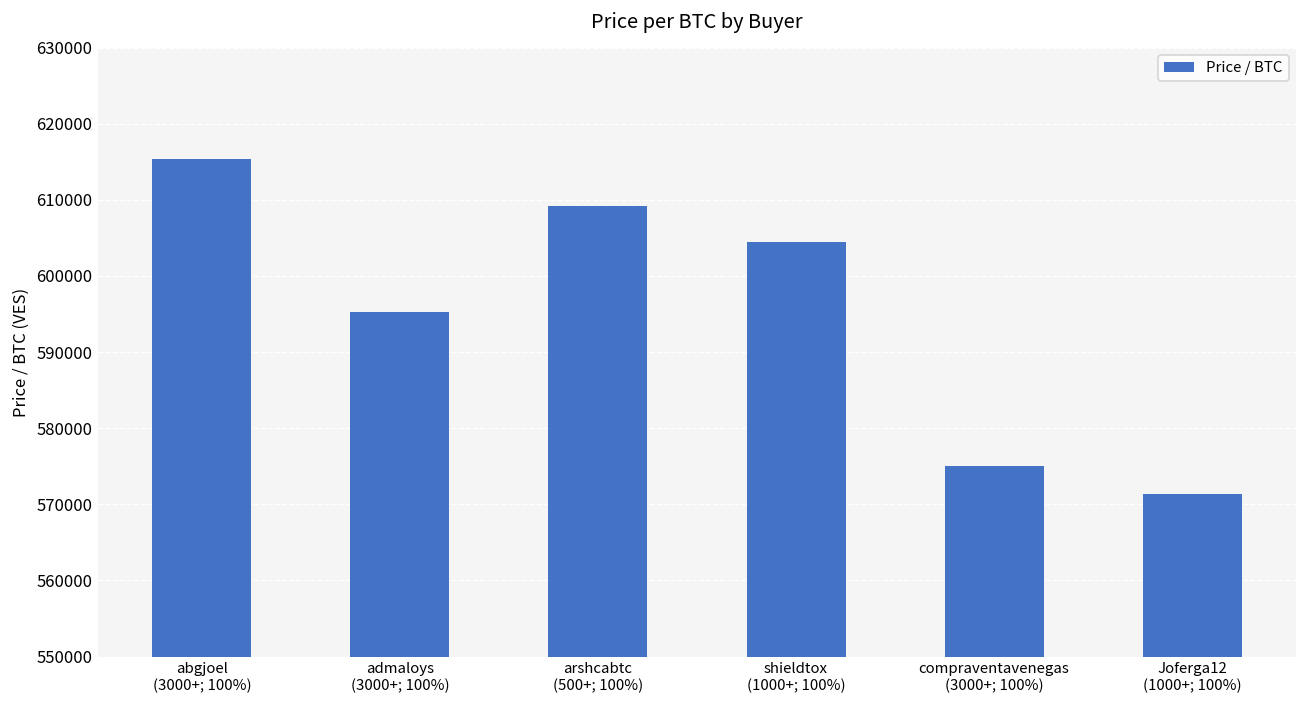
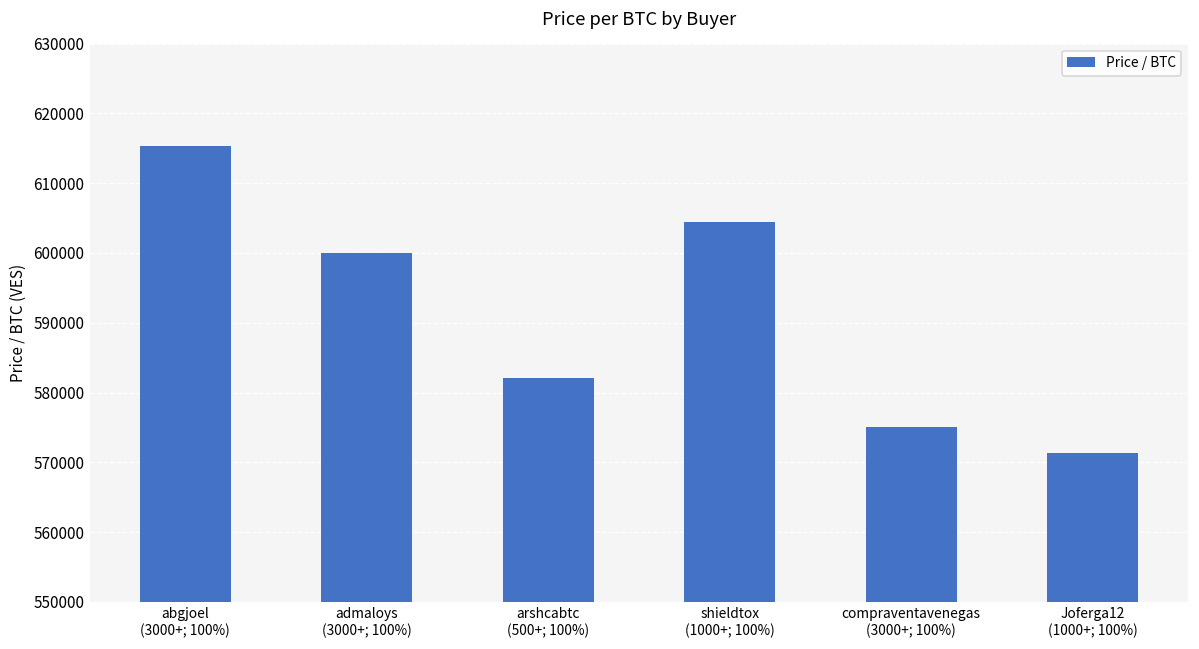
admaloys (3000+; 100%): 595000 -> 600000
arshcabtc (500+; 100%): 609000 -> 582000
